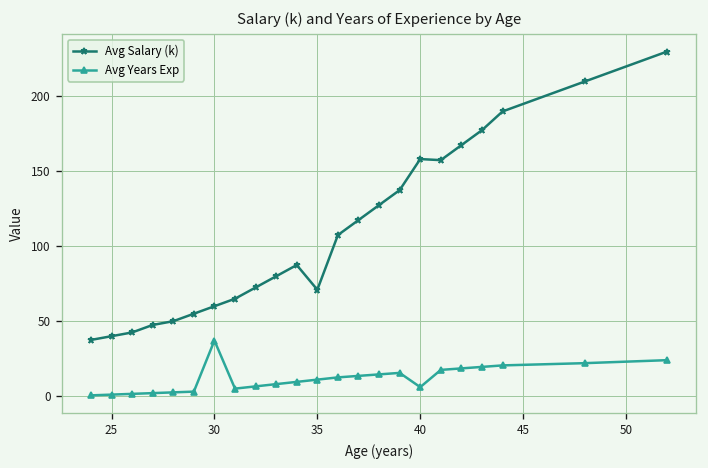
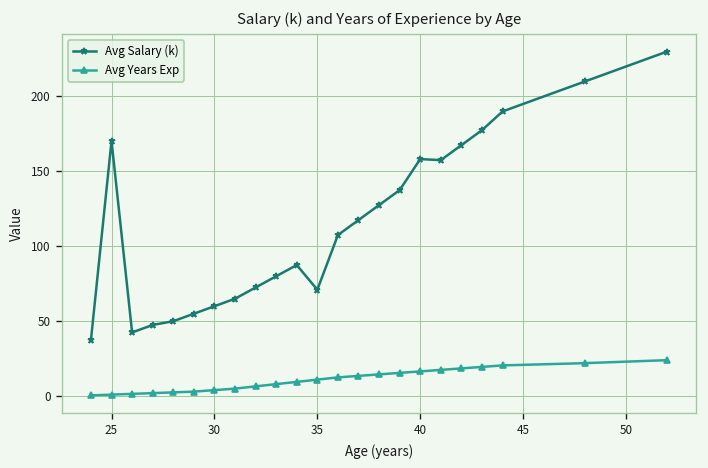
Avg Salary (k), 25: 40 -> 170
Avg Years Exp, 30: 37 -> 4
Avg Years Exp, 40: 6 -> 17
